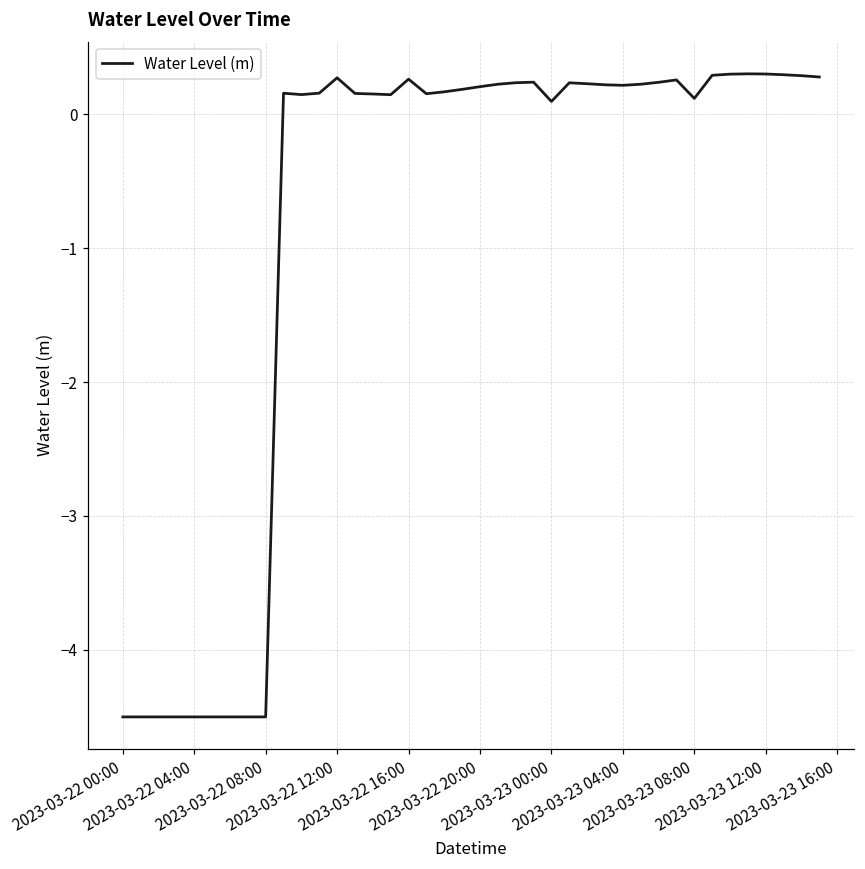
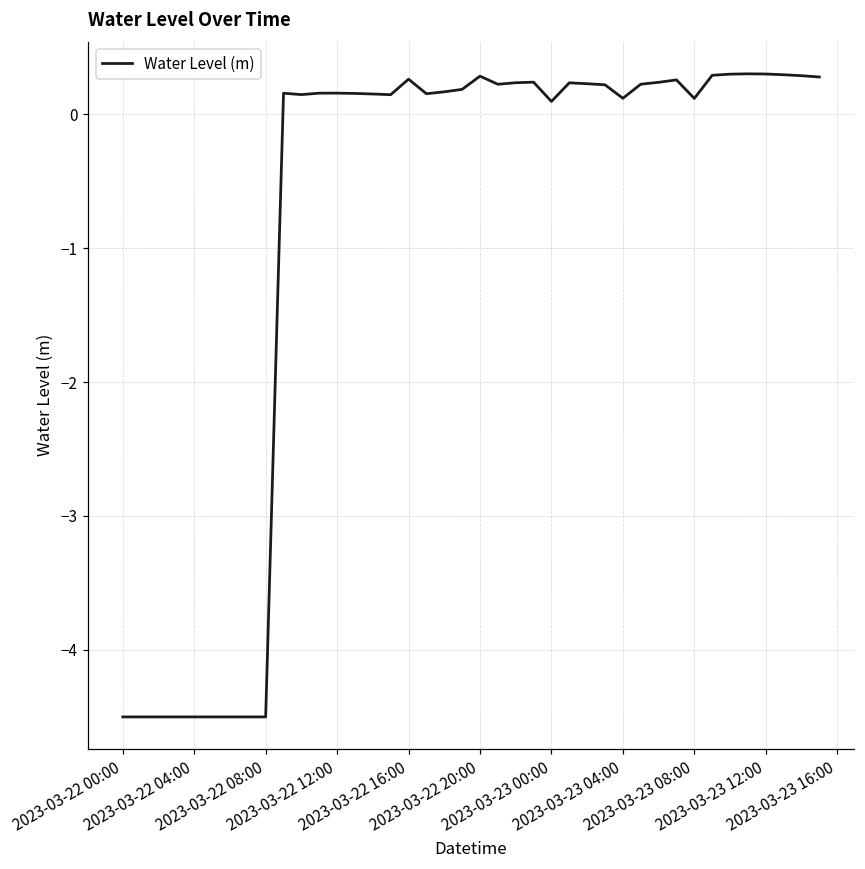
2023-03-22 12:00: 0.27 -> 0.16
2023-03-22 20:00: 0.21 -> 0.29
2023-03-23 04:00: 0.22 -> 0.12
